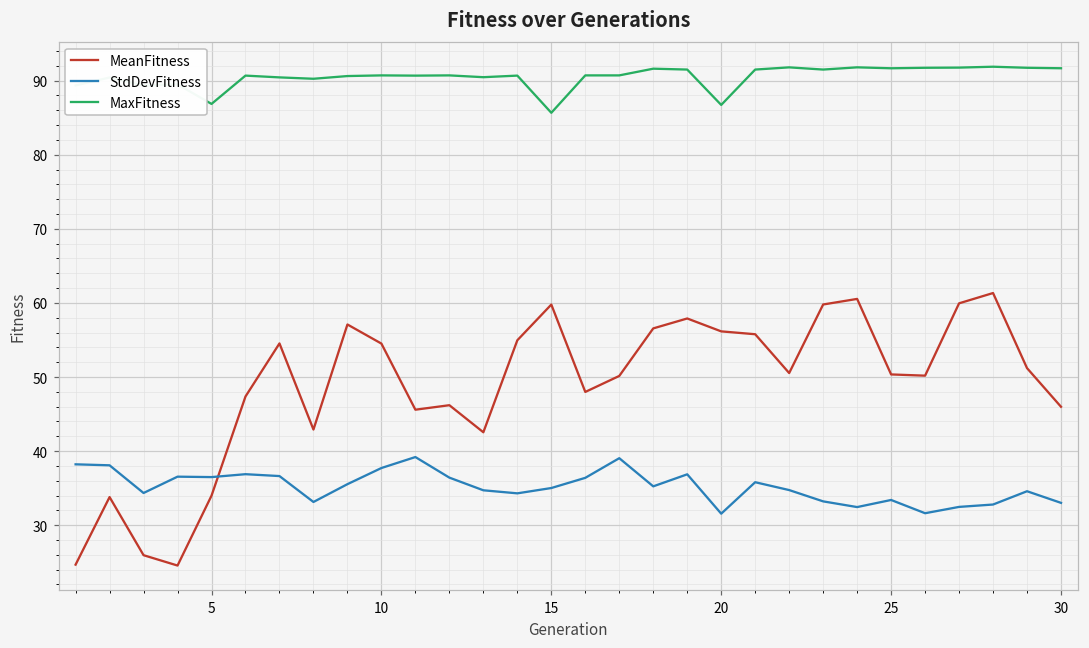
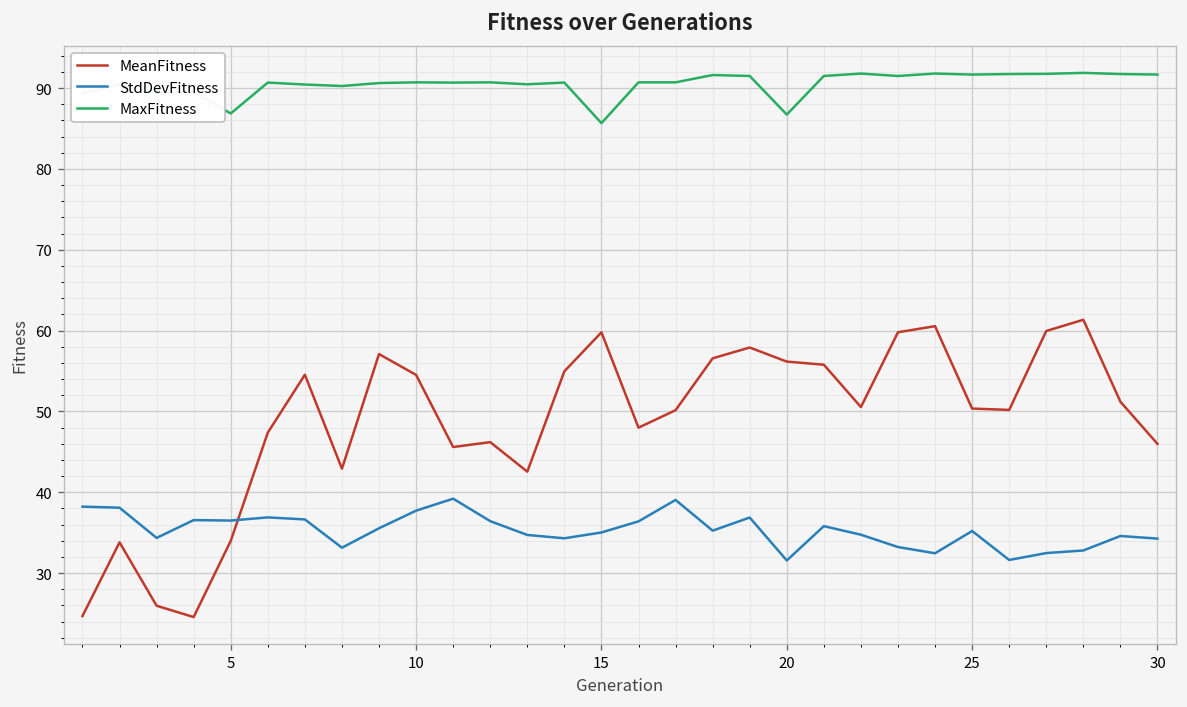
StdDevFitness, 25: 33 -> 35
StdDevFitness, 30: 33 -> 34
